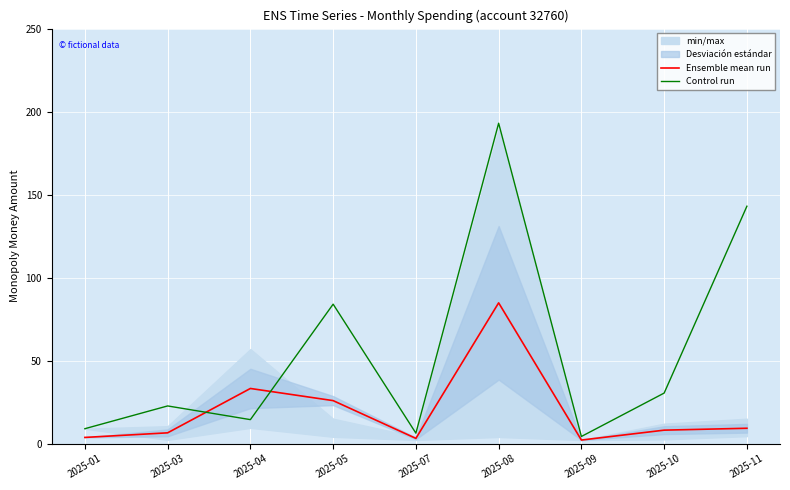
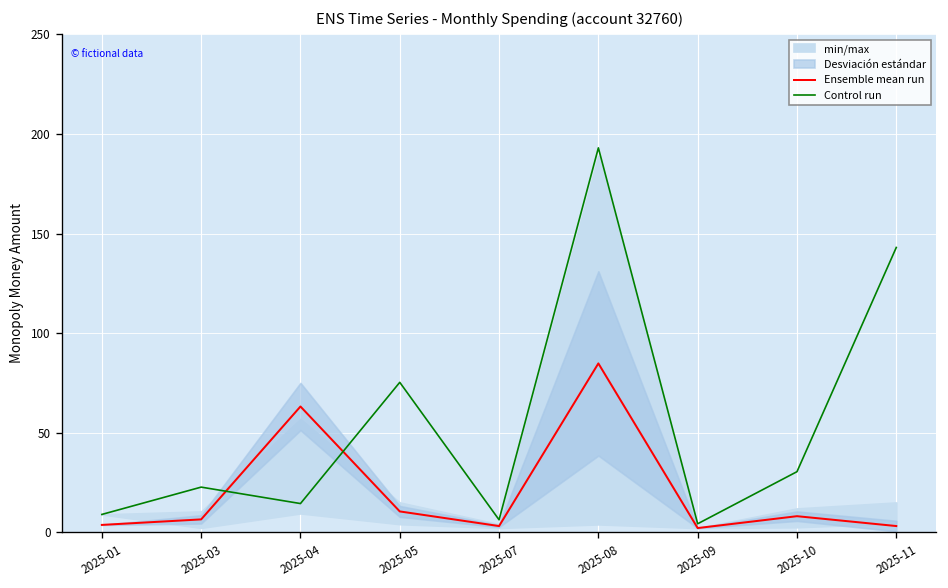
Ensemble mean run, 2025-04: 33 -> 63
Ensemble mean run, 2025-05: 26 -> 11
Control run, 2025-05: 84 -> 75
Ensemble mean run, 2025-11: 9 -> 3
